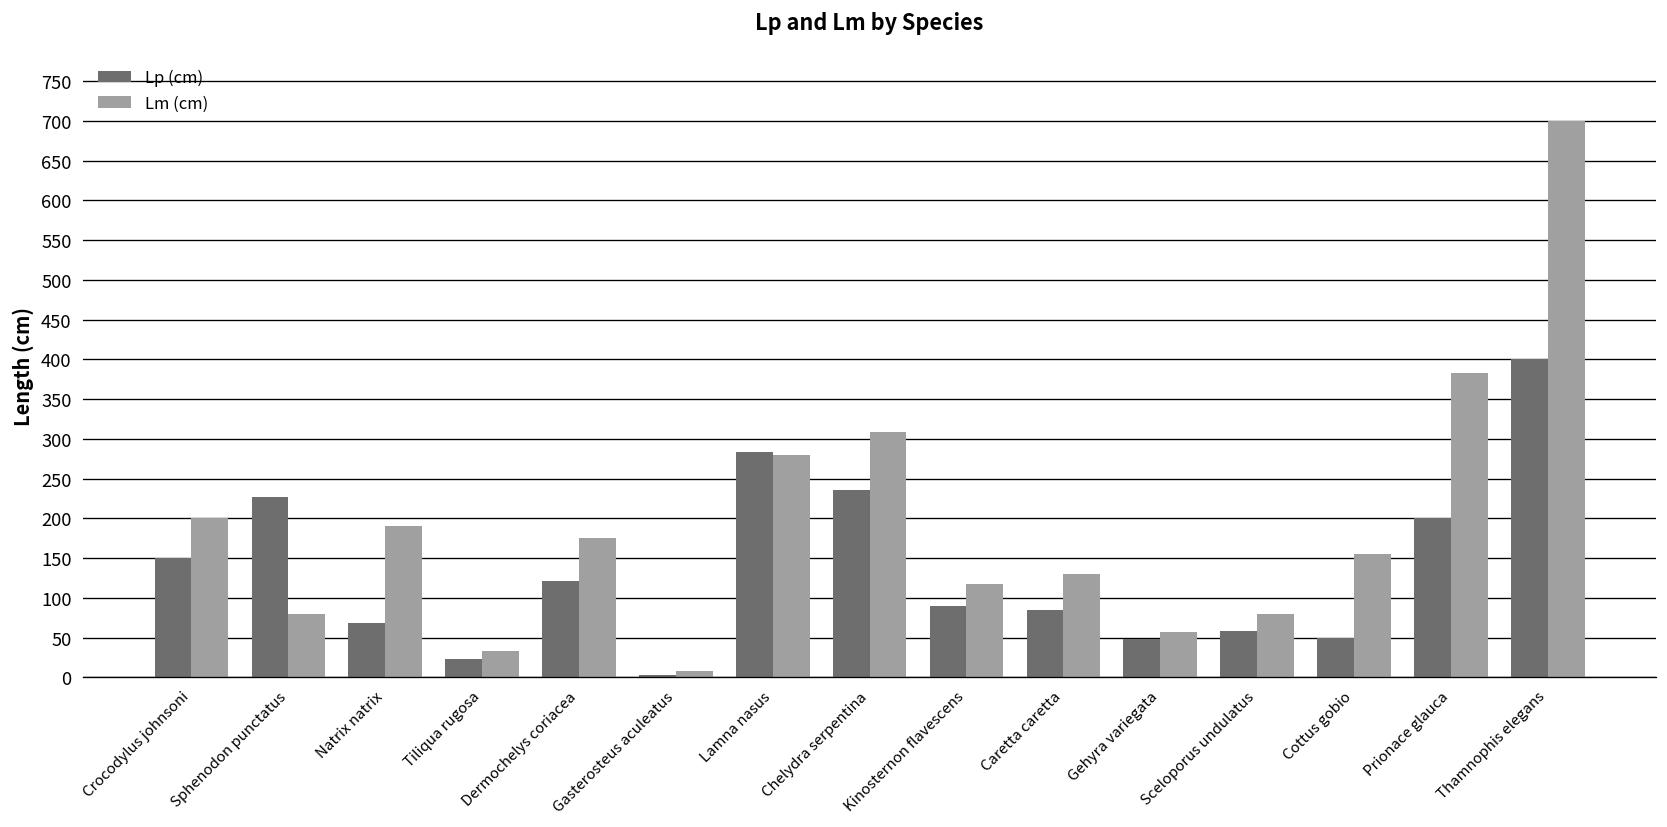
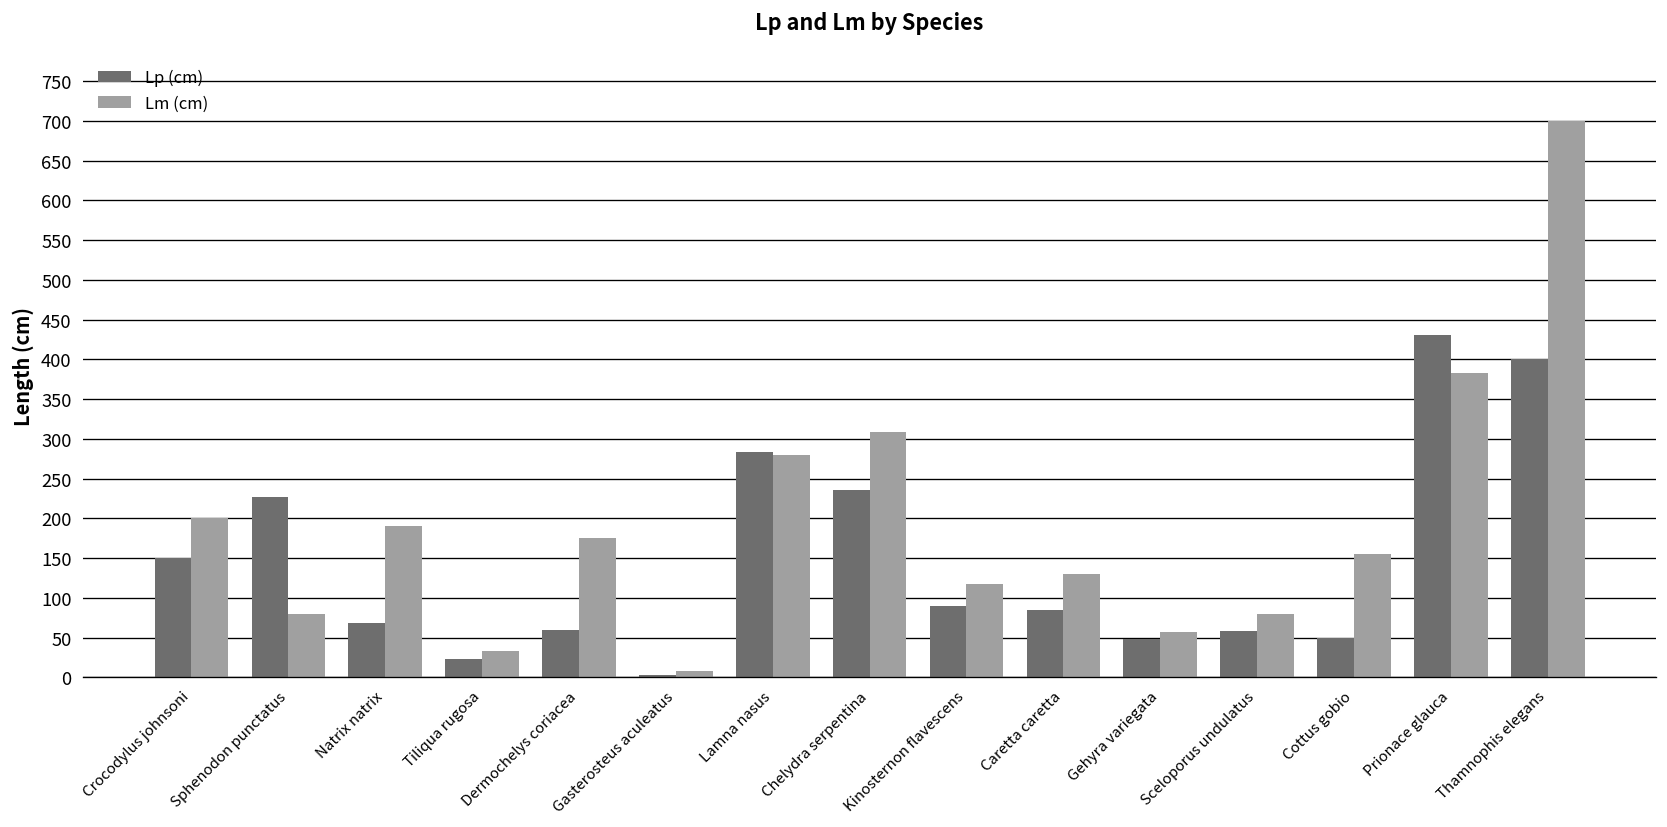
Lp (cm), Dermochelys coriacea: 120 -> 60
Lp (cm), Prionace glauca: 200 -> 430
